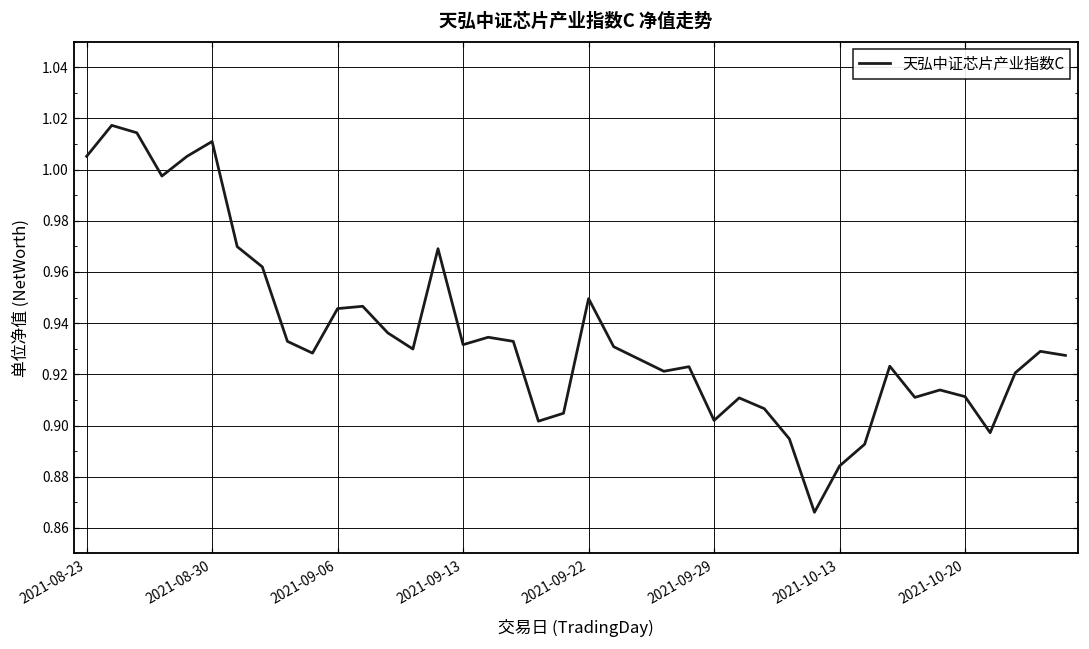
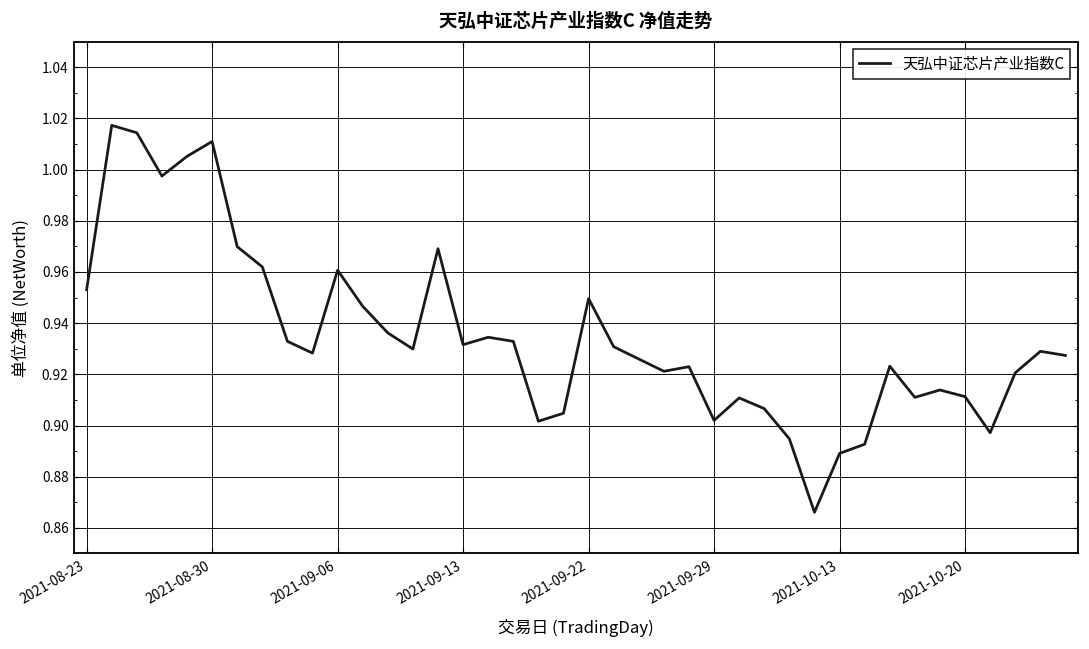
2021-08-23: 1.005 -> 0.953
2021-09-06: 0.946 -> 0.961
2021-10-13: 0.884 -> 0.889
